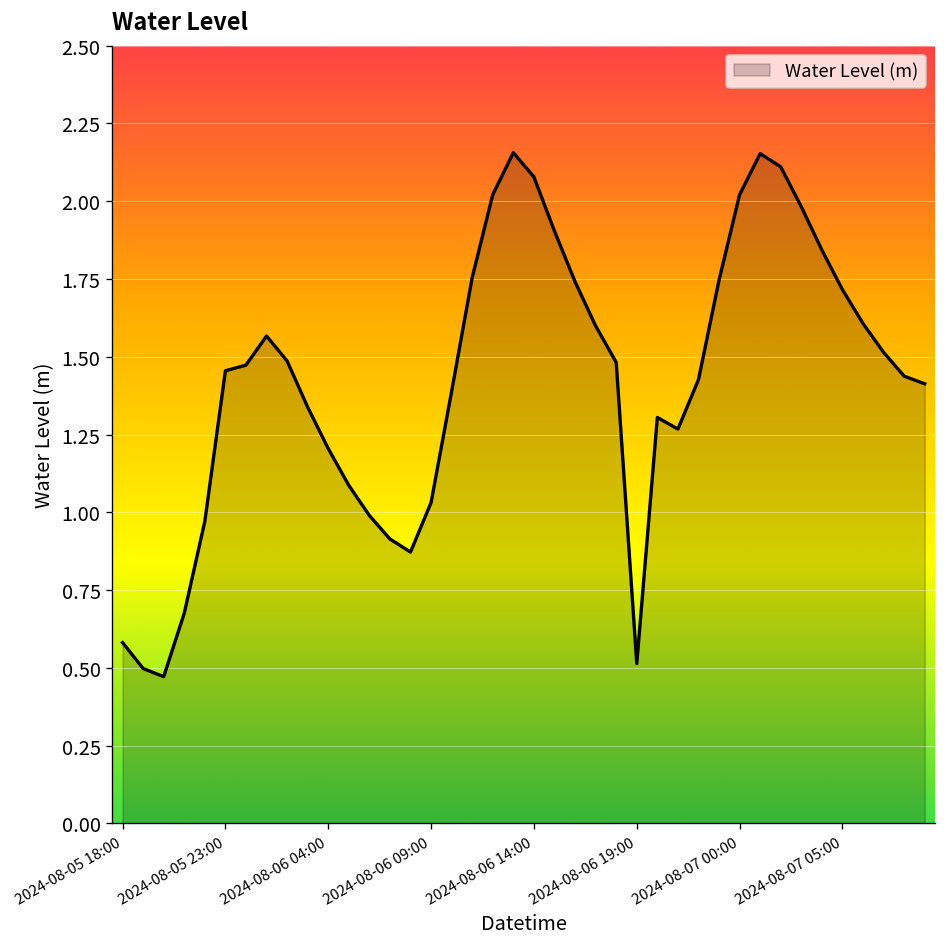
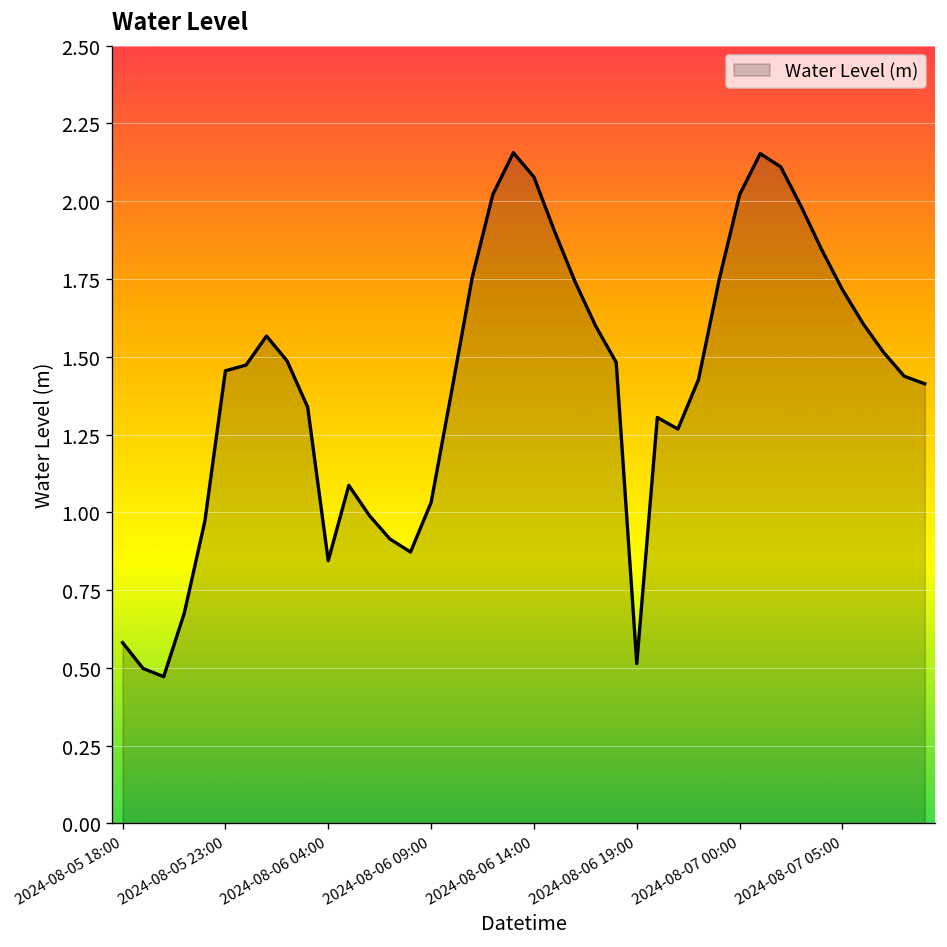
2024-08-06 04:00: 1.20 -> 0.84
